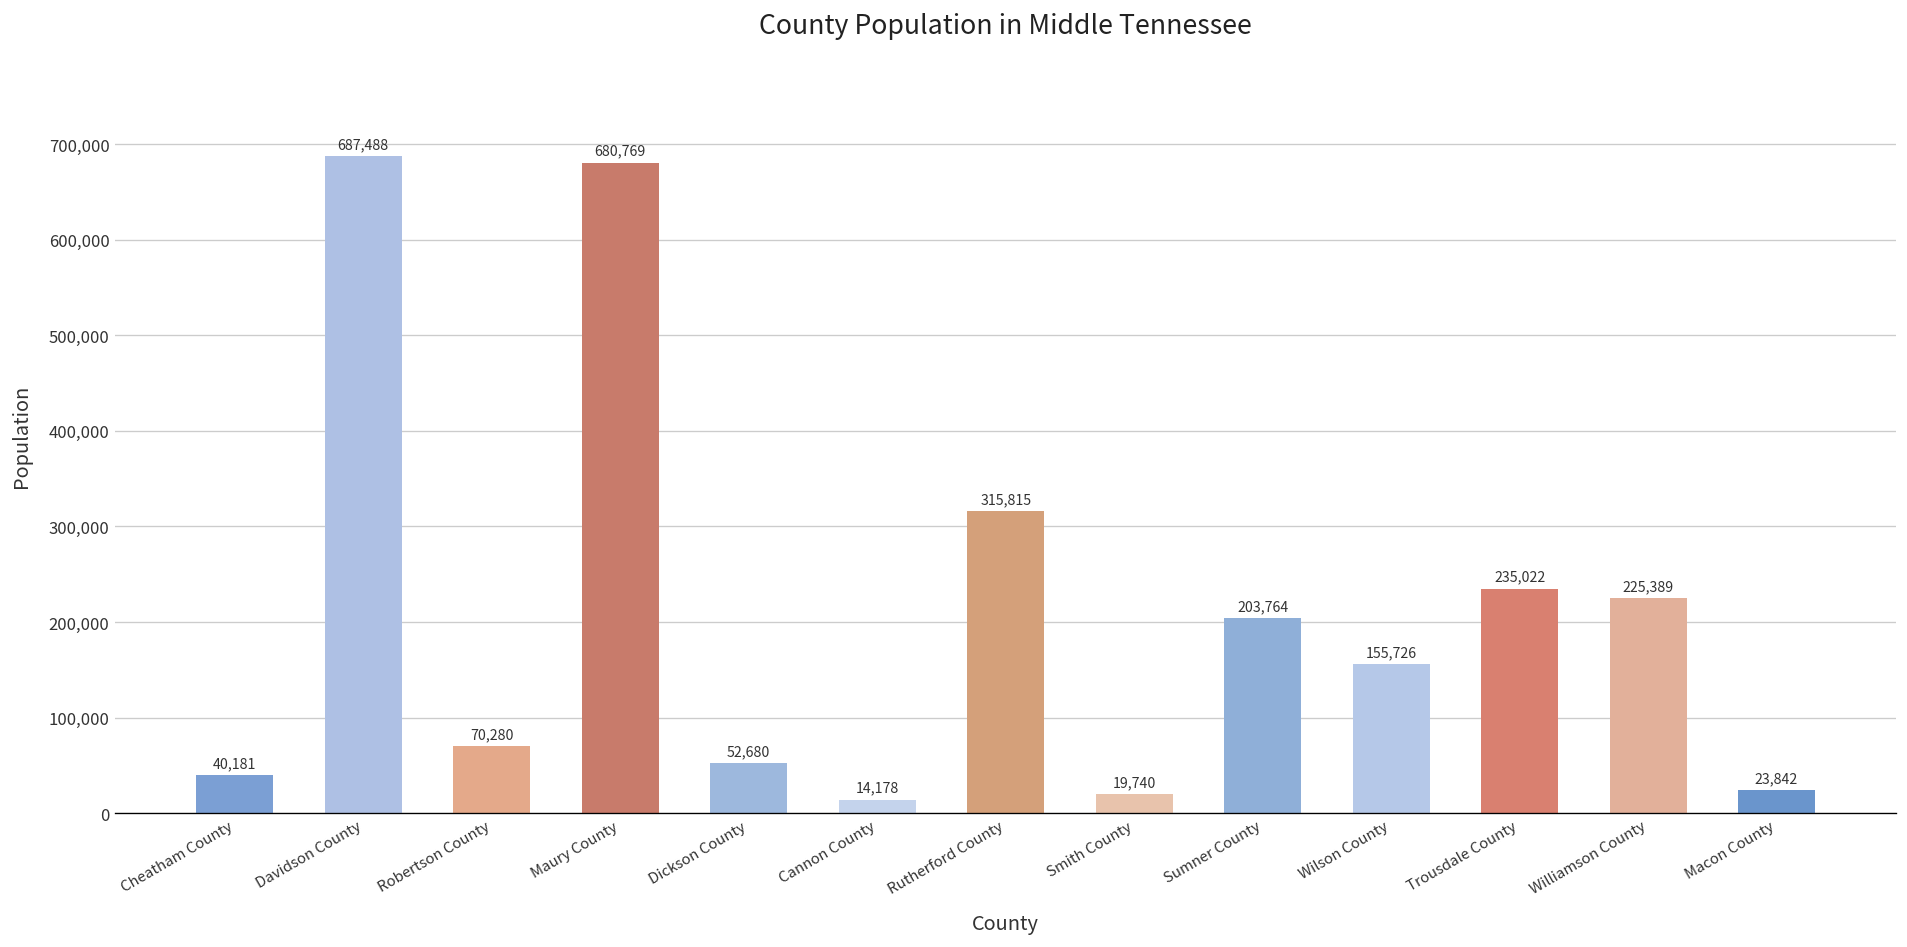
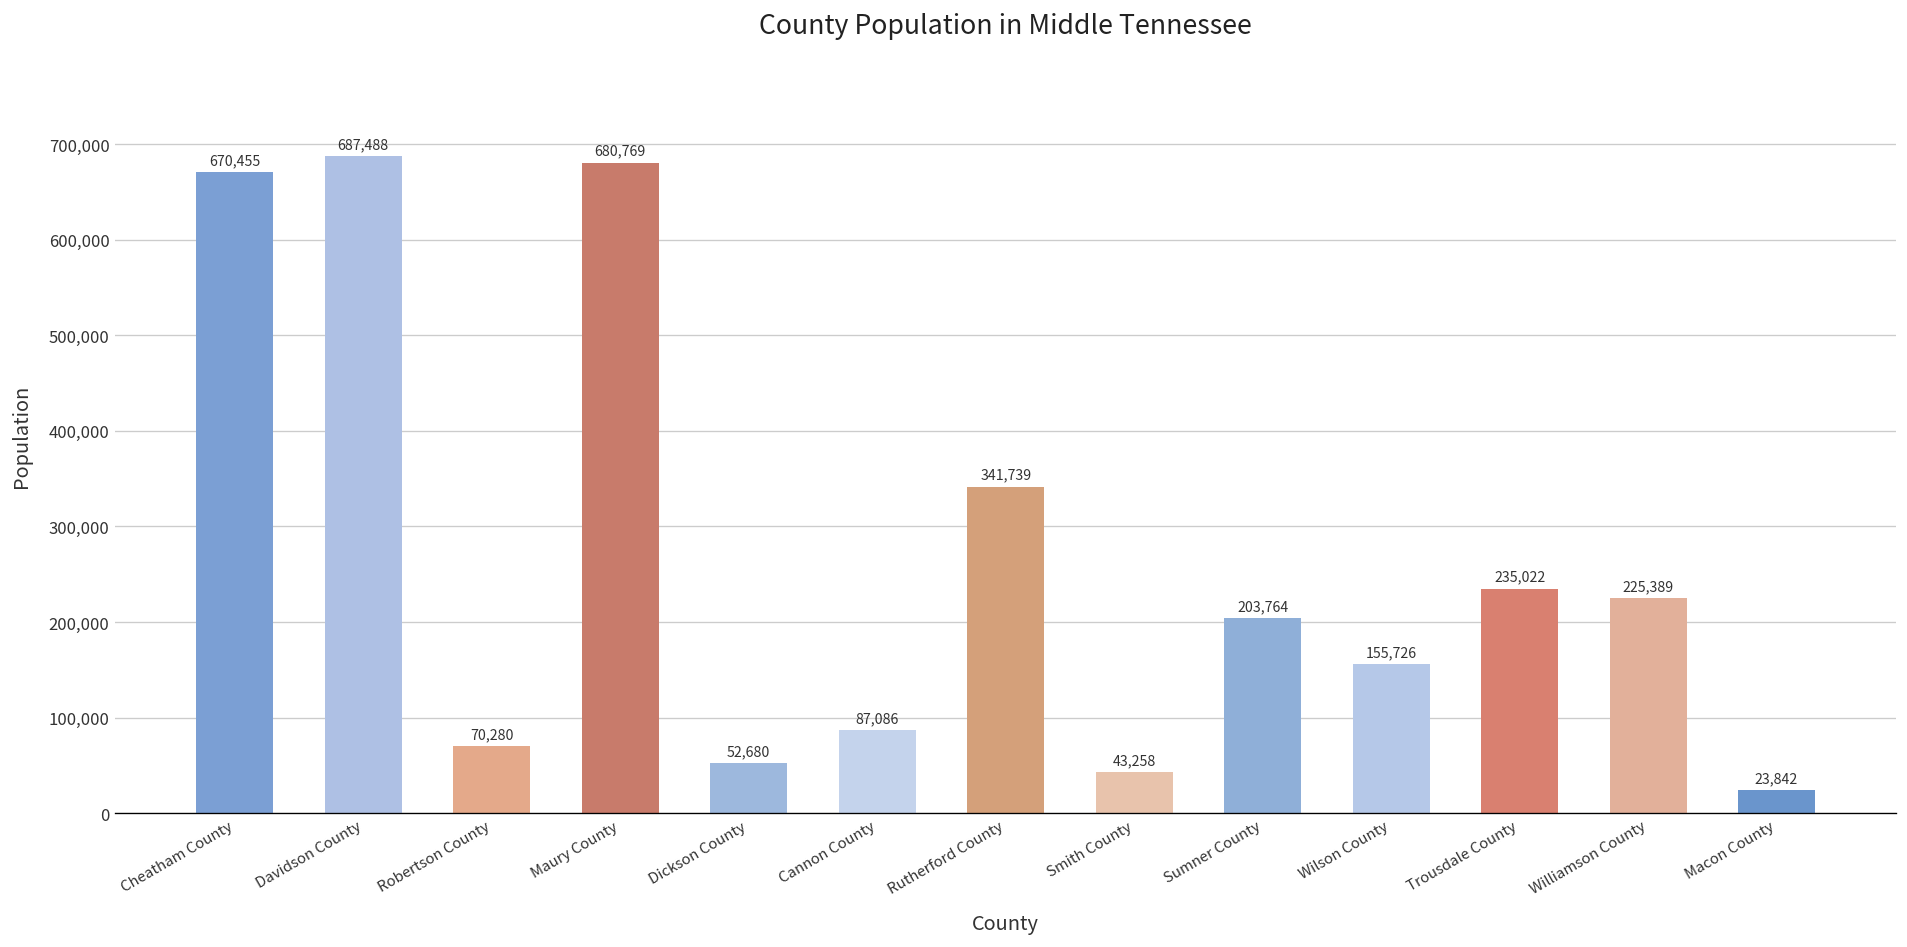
Cheatham County: 40,181 -> 670,455
Cannon County: 14,178 -> 87,086
Rutherford County: 315,815 -> 341,739
Smith County: 19,740 -> 43,258
